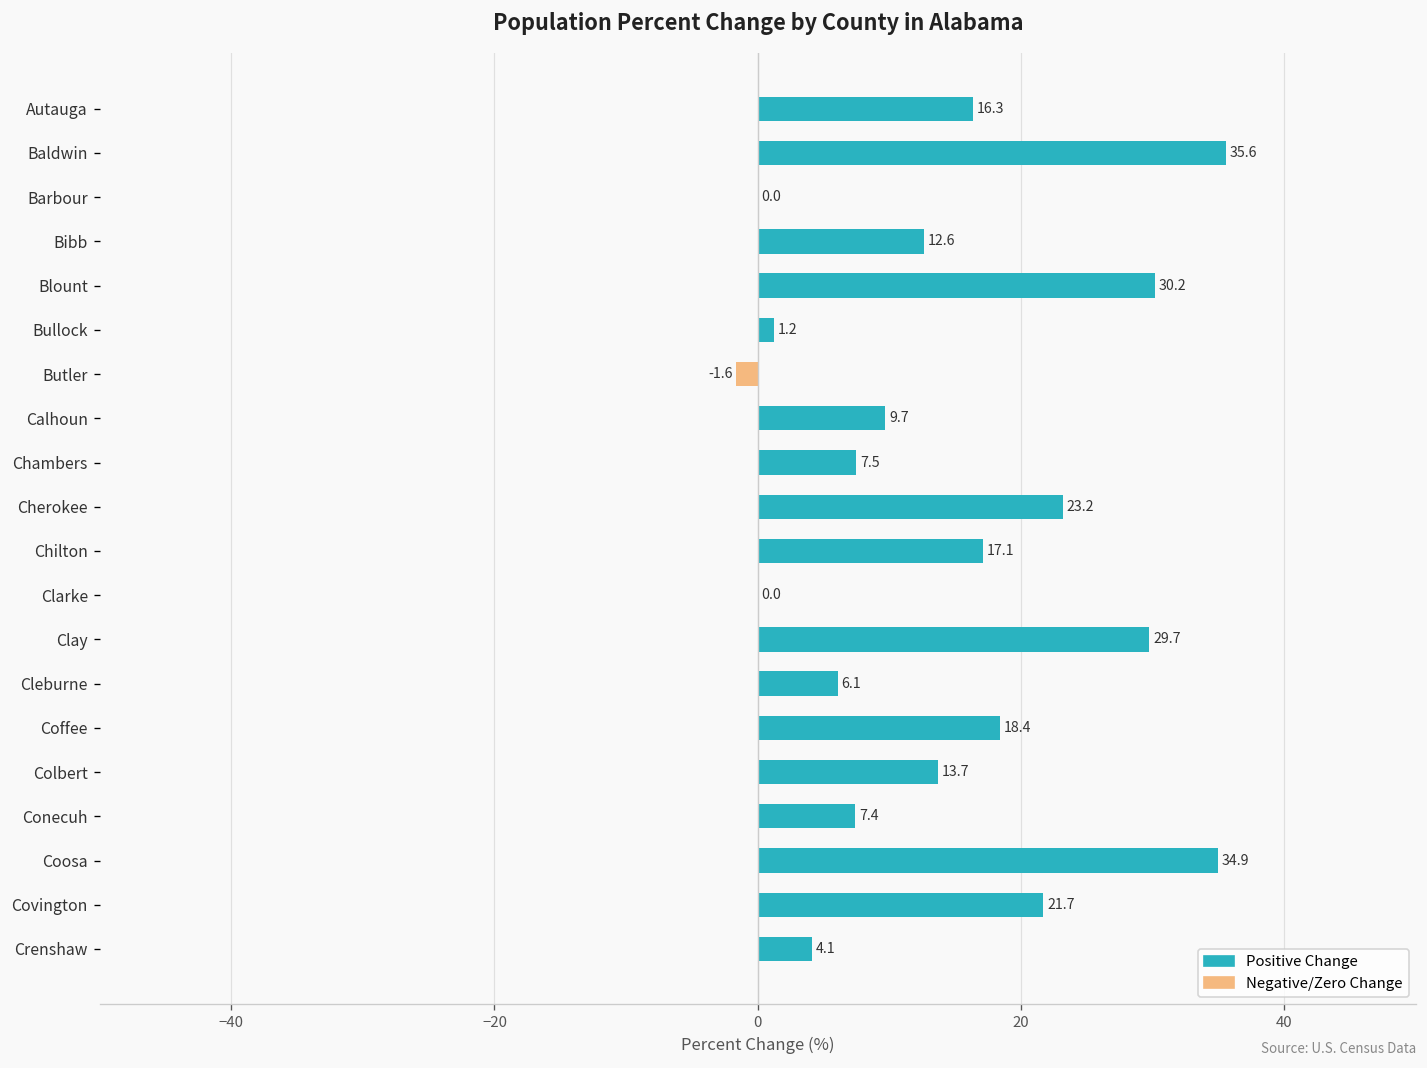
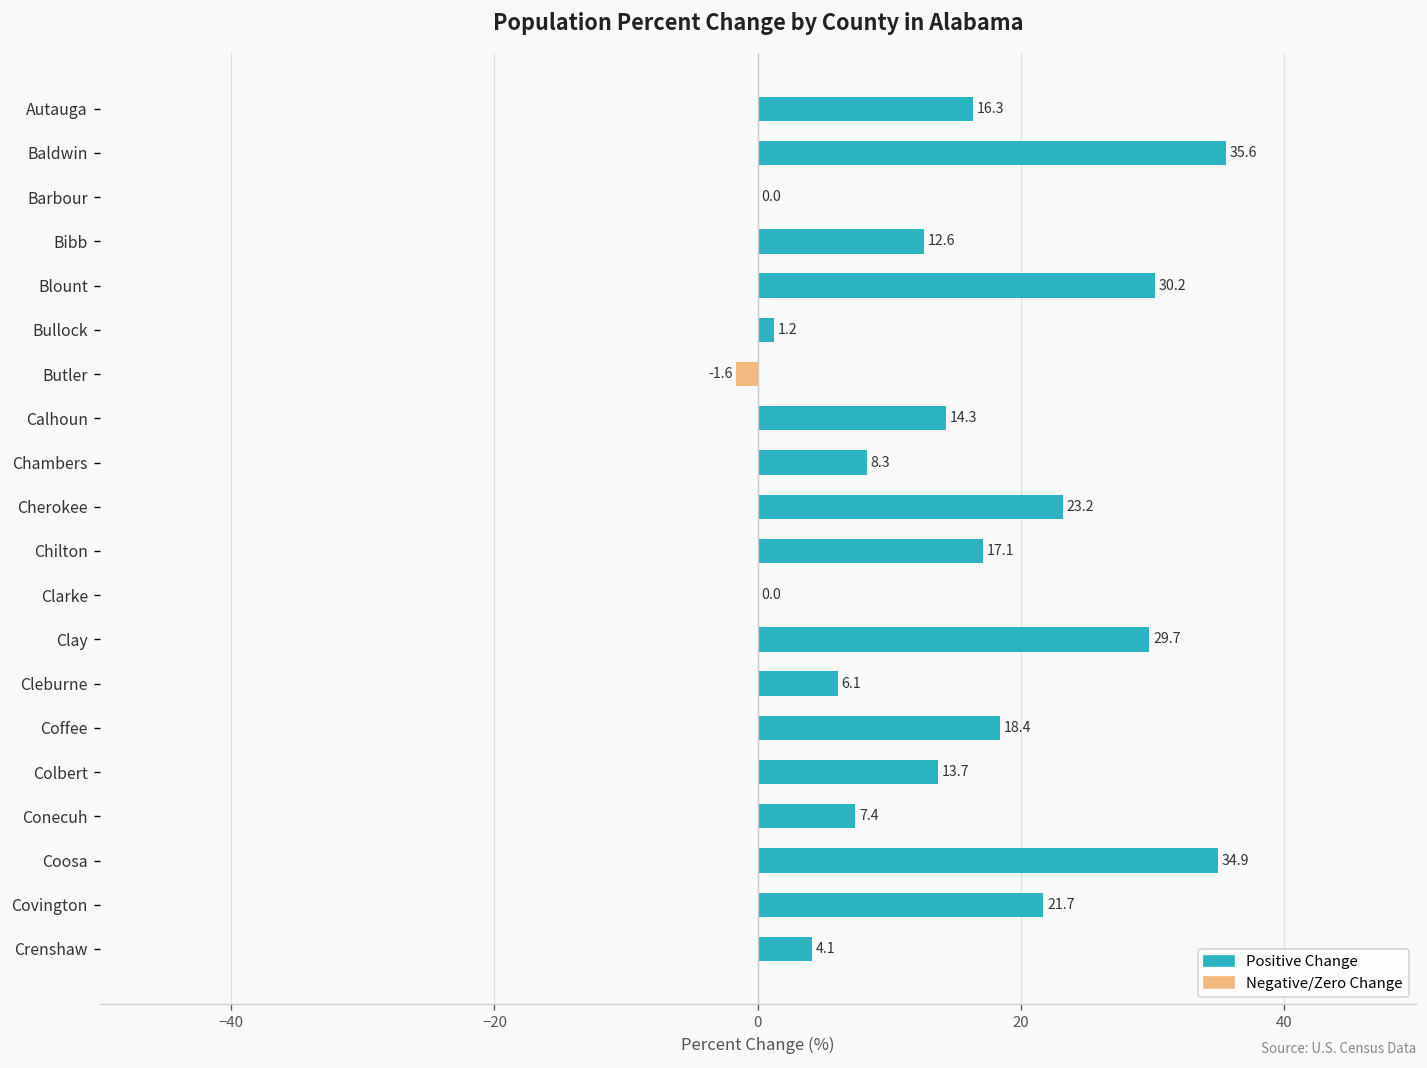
Calhoun: 9.7 -> 14.3
Chambers: 7.5 -> 8.3
